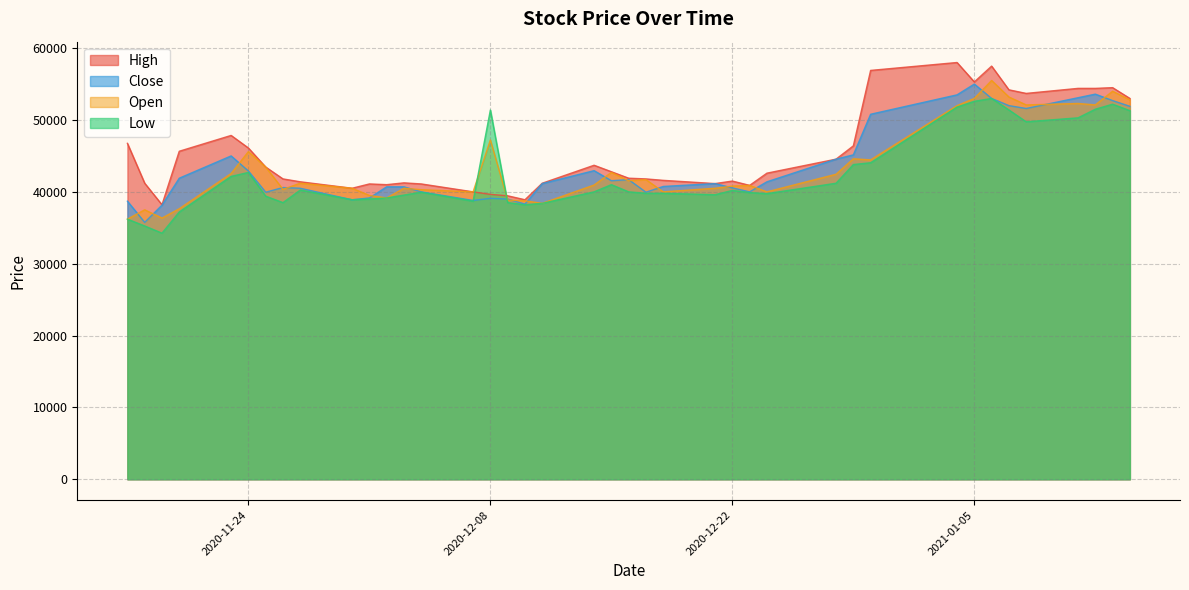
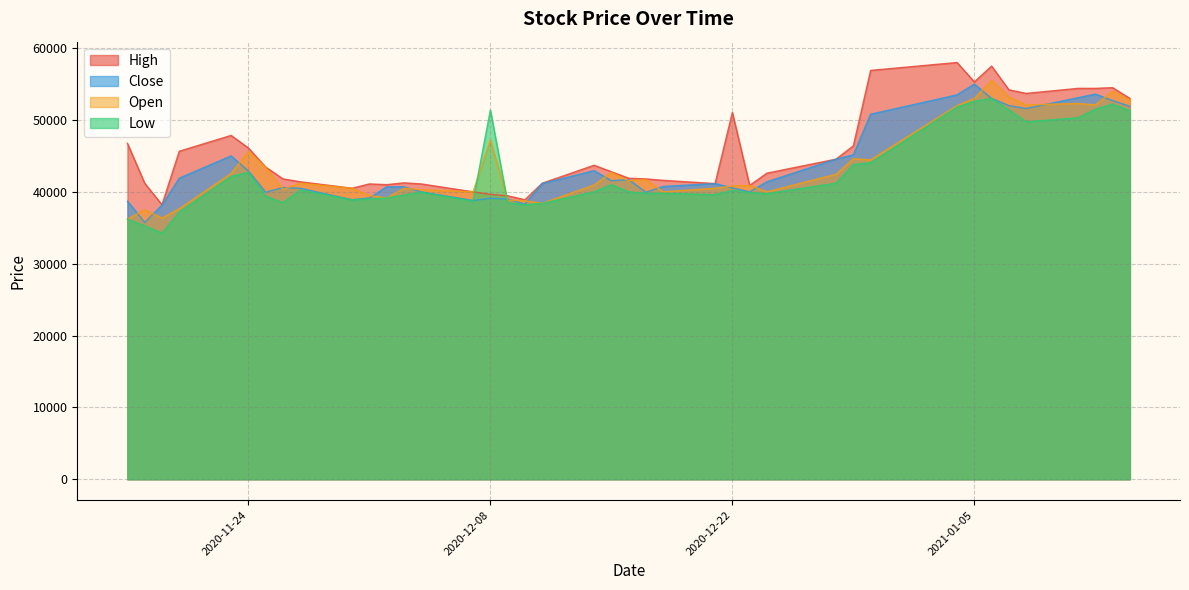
High, 2020-12-22: 42000 -> 51000
